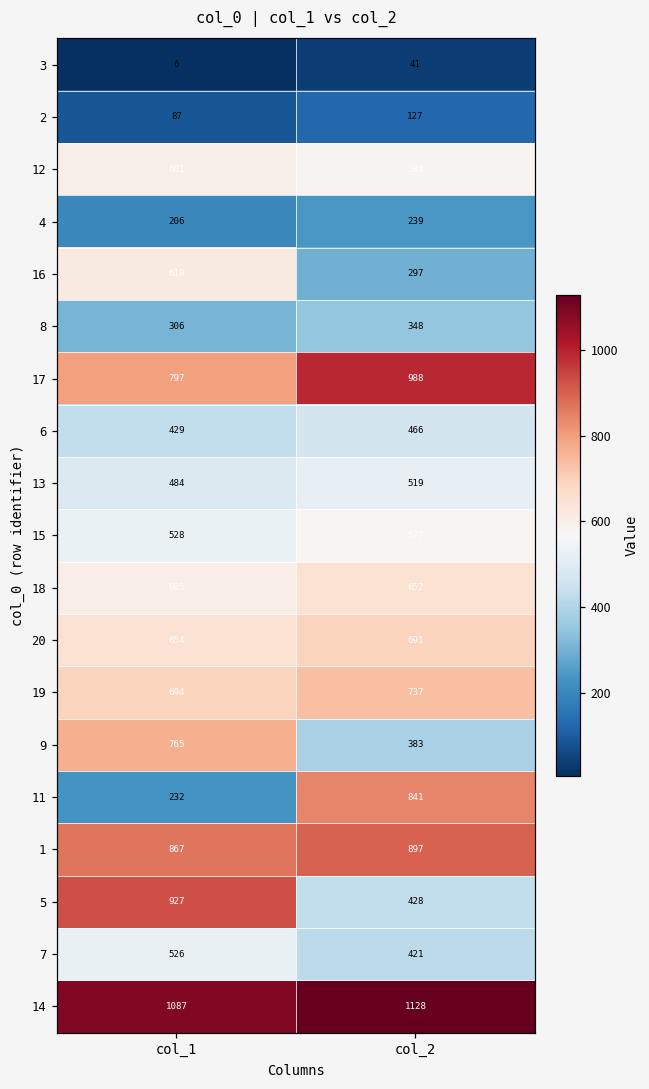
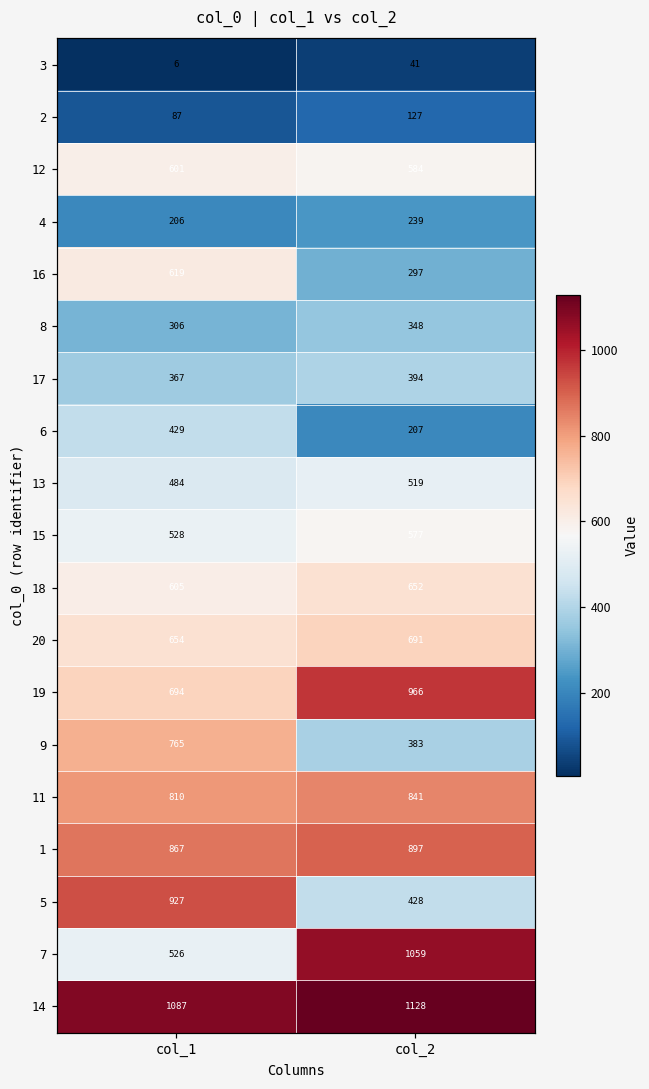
17, col_1: 797 -> 367
17, col_2: 988 -> 394
6, col_2: 466 -> 207
19, col_2: 737 -> 966
11, col_1: 232 -> 810
7, col_2: 421 -> 1059
